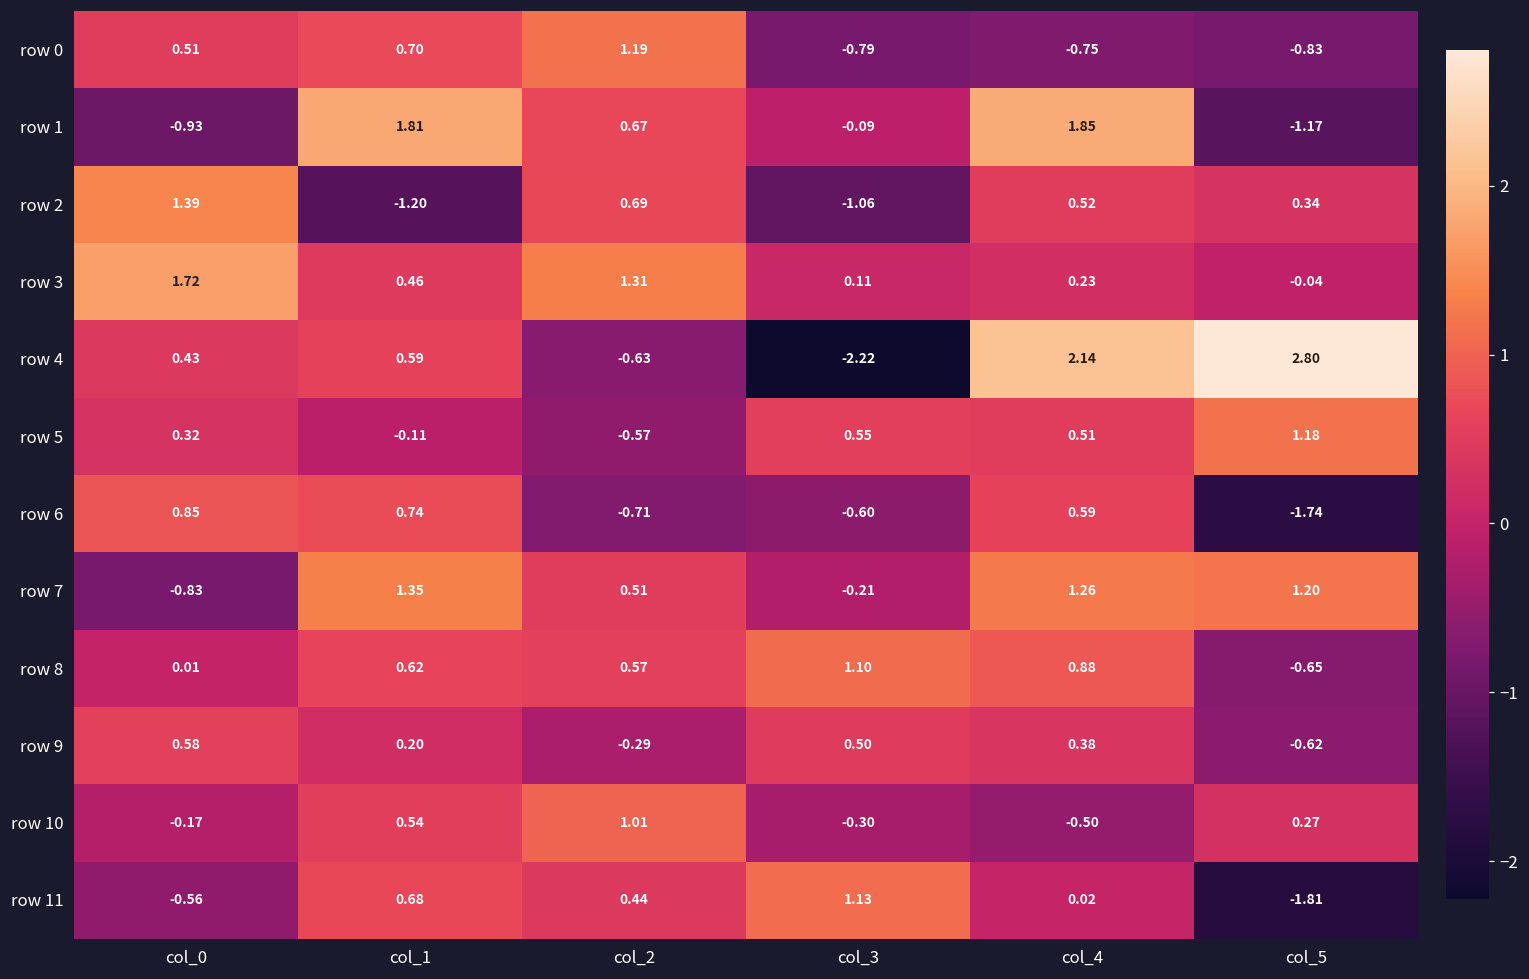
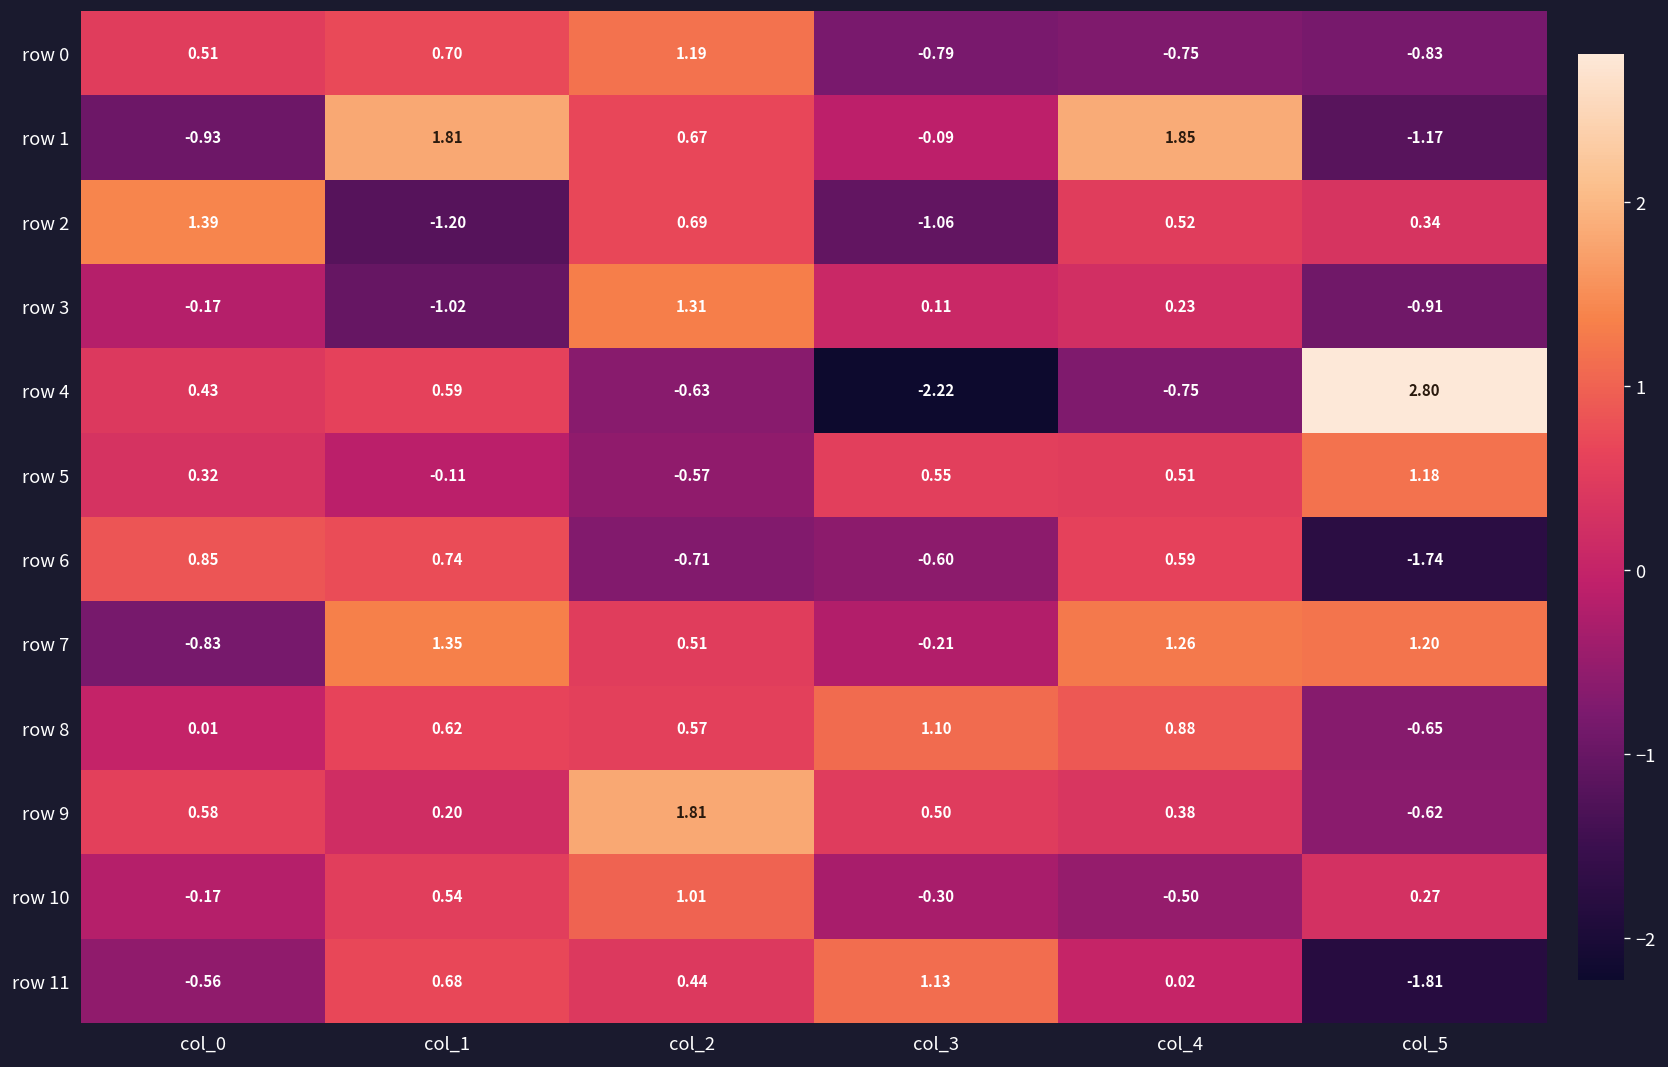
row 3, col_0: 1.72 -> -0.17
row 3, col_1: 0.46 -> -1.02
row 3, col_5: -0.04 -> -0.91
row 4, col_4: 2.14 -> -0.75
row 9, col_2: -0.29 -> 1.81
